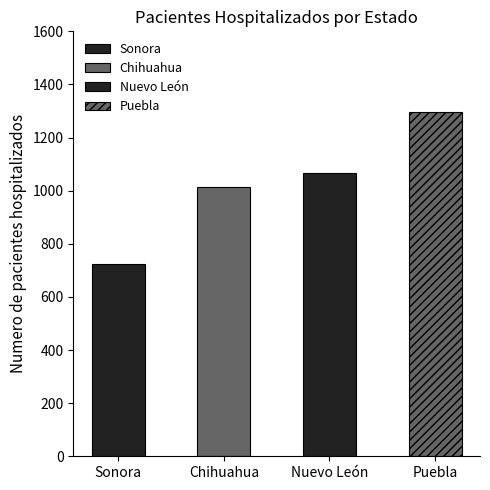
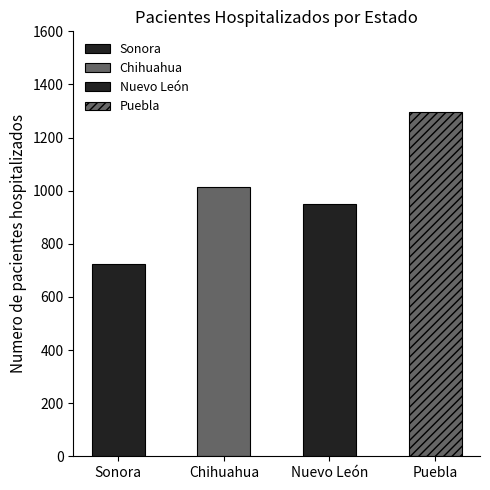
Nuevo León: 1070 -> 950
